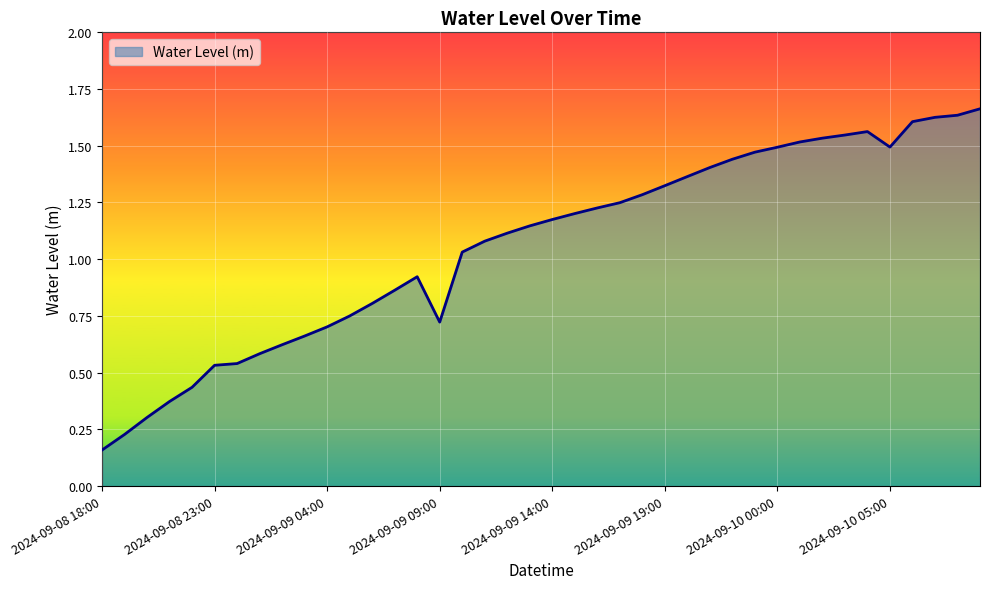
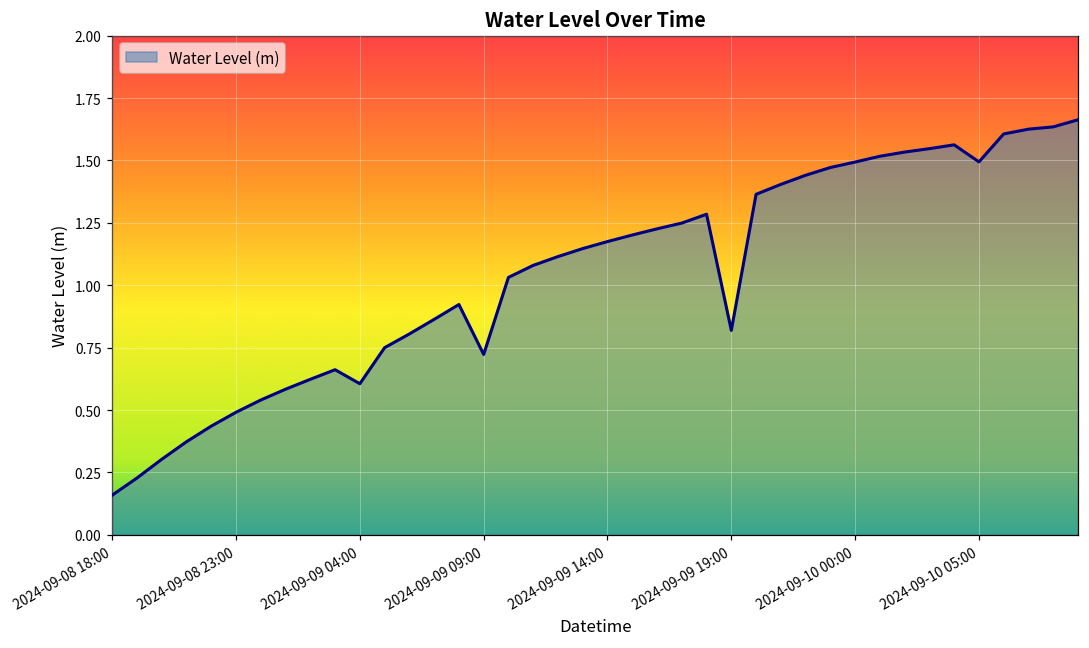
2024-09-08 23:00: 0.53 -> 0.49
2024-09-09 04:00: 0.70 -> 0.61
2024-09-09 19:00: 1.32 -> 0.82
